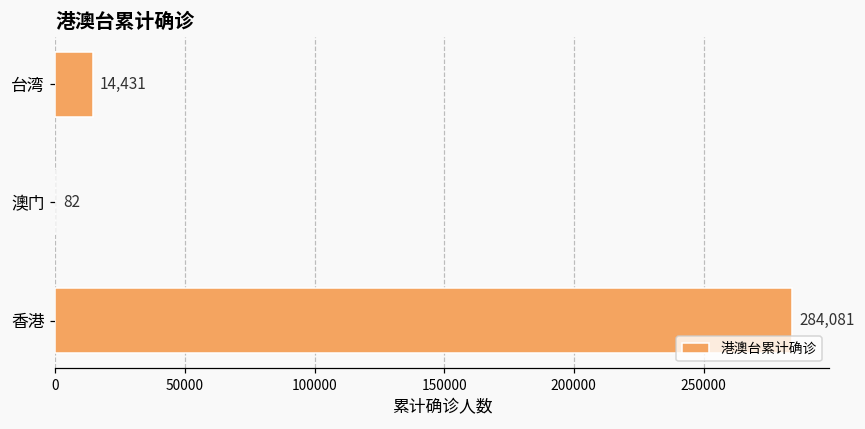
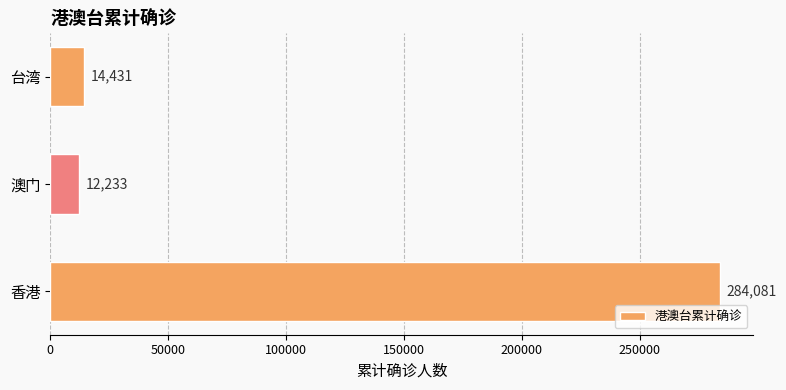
澳门: 82 -> 12,233
